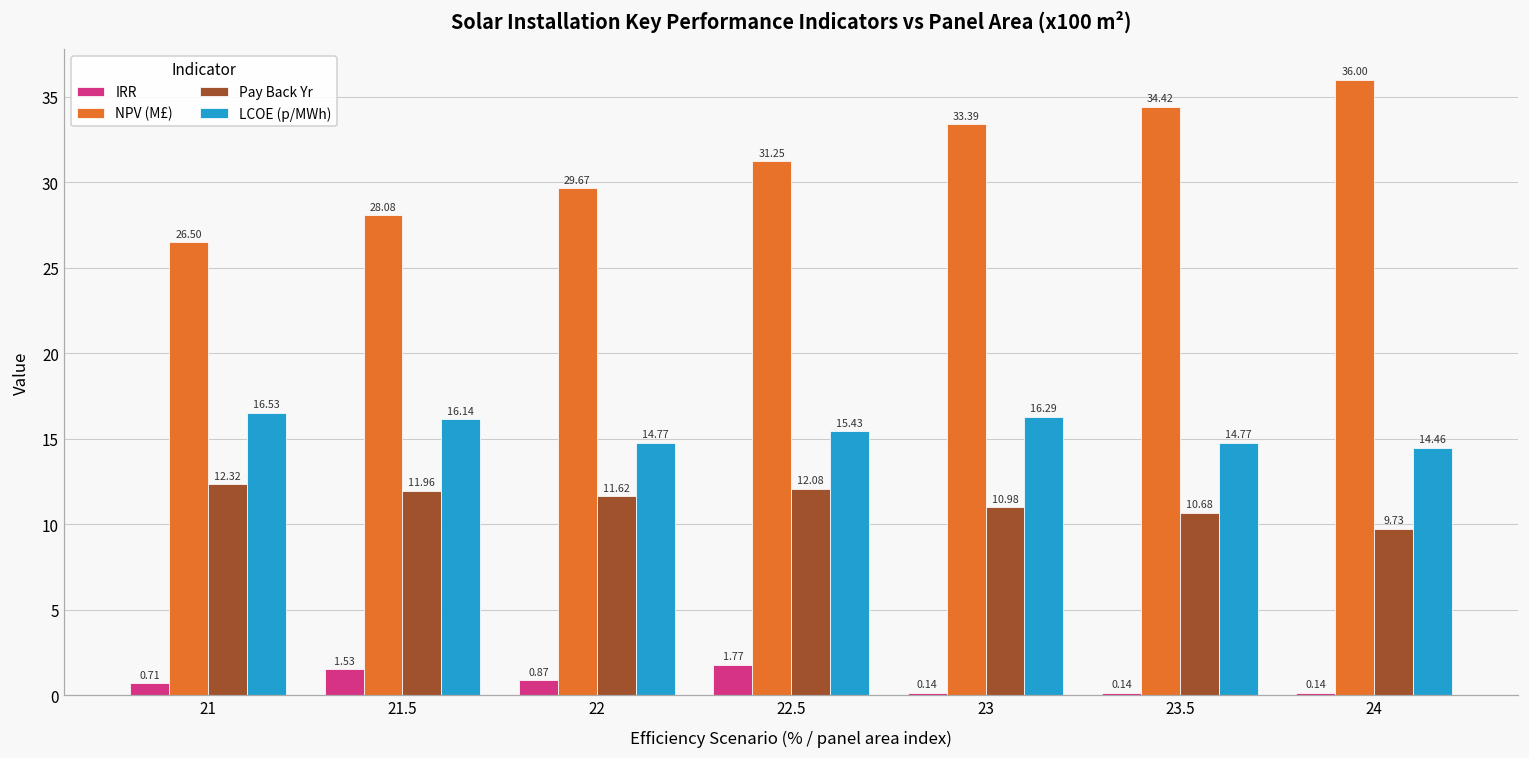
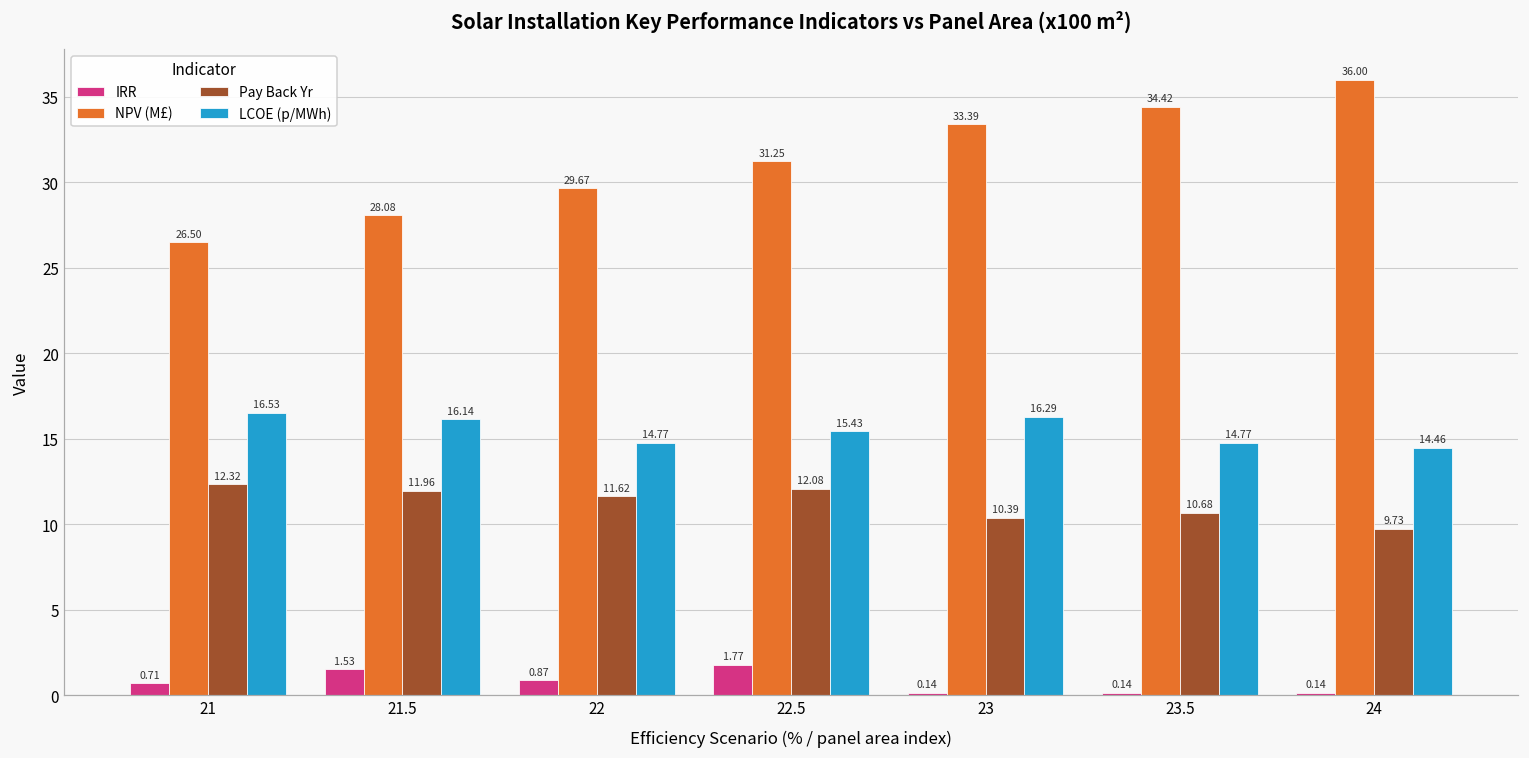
Pay Back Yr, 23: 10.98 -> 10.39
